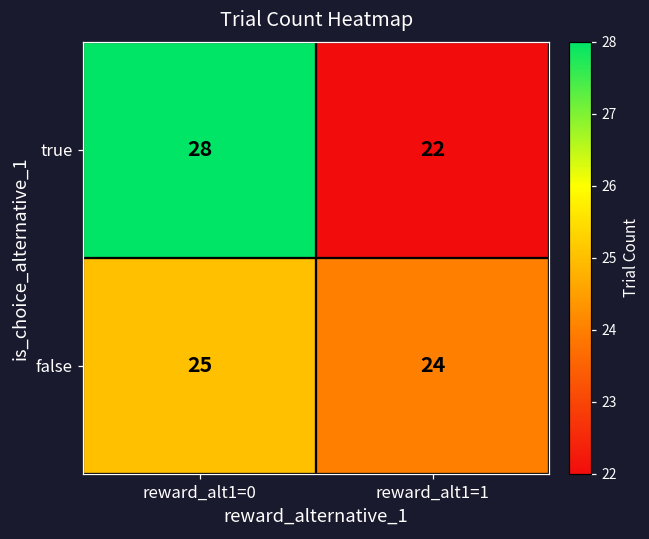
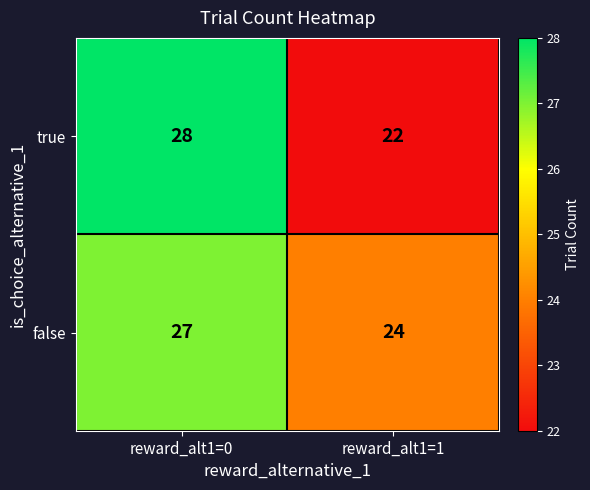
false, reward_alt1=0: 25 -> 27
